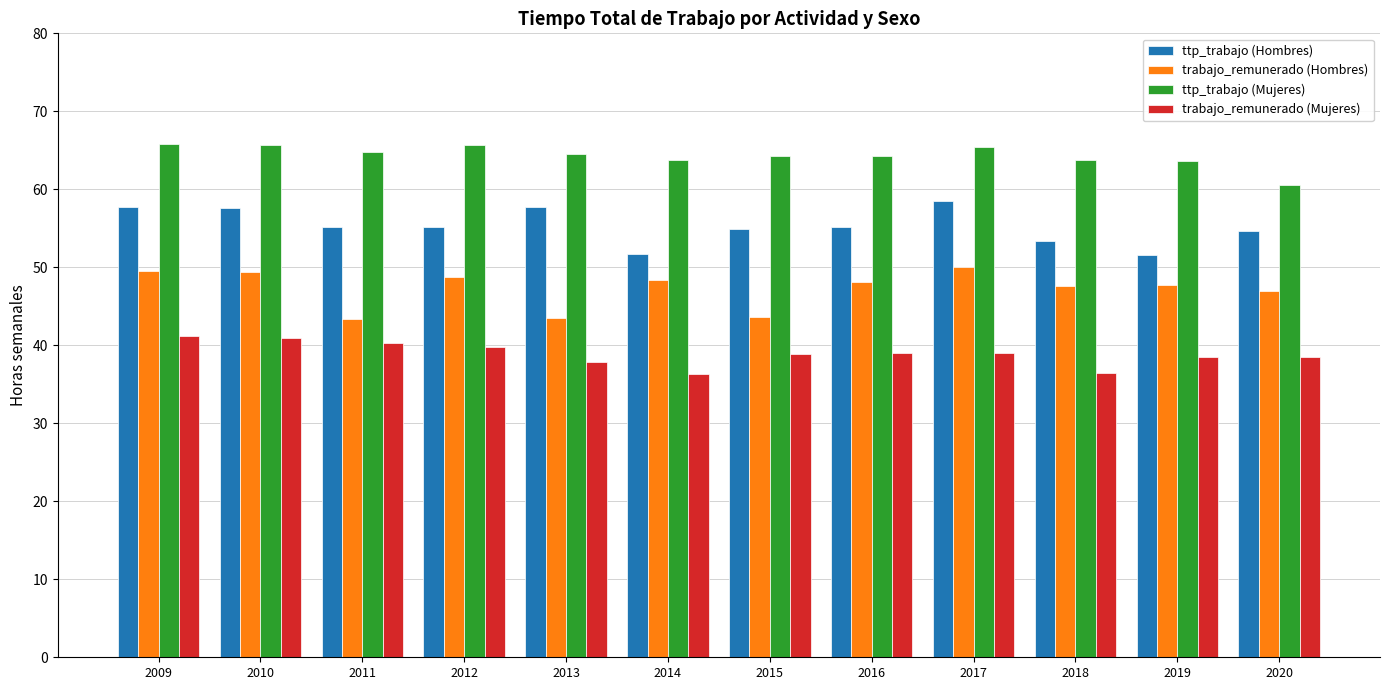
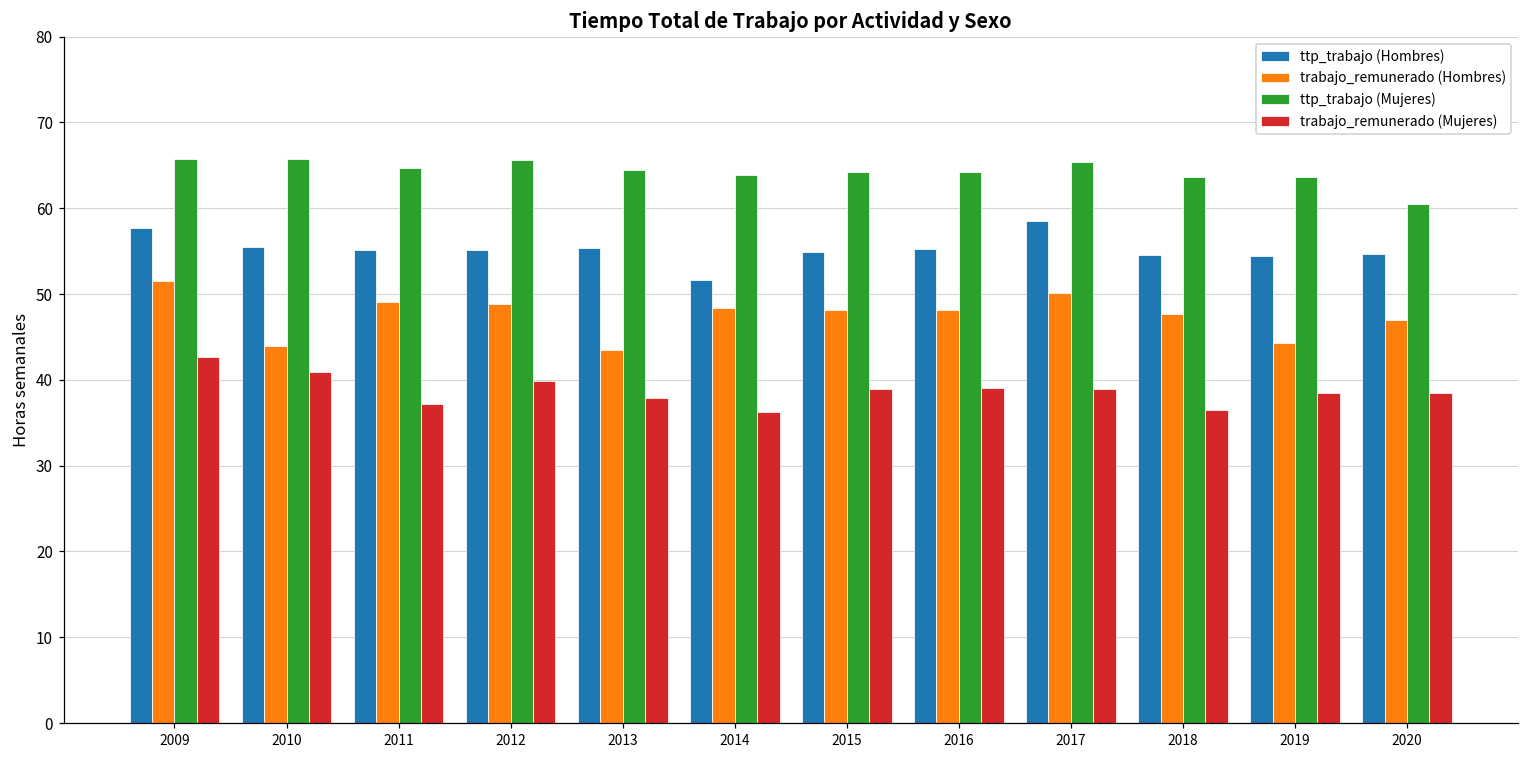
trabajo_remunerado (Hombres), 2009: 49 -> 52
trabajo_remunerado (Mujeres), 2009: 41 -> 43
ttp_trabajo (Hombres), 2010: 58 -> 56
trabajo_remunerado (Hombres), 2010: 49 -> 44
trabajo_remunerado (Hombres), 2011: 43 -> 49
trabajo_remunerado (Mujeres), 2011: 40 -> 37
ttp_trabajo (Hombres), 2013: 58 -> 55
trabajo_remunerado (Hombres), 2015: 44 -> 48
ttp_trabajo (Hombres), 2018: 53 -> 55
ttp_trabajo (Hombres), 2019: 52 -> 54
trabajo_remunerado (Hombres), 2019: 48 -> 44
